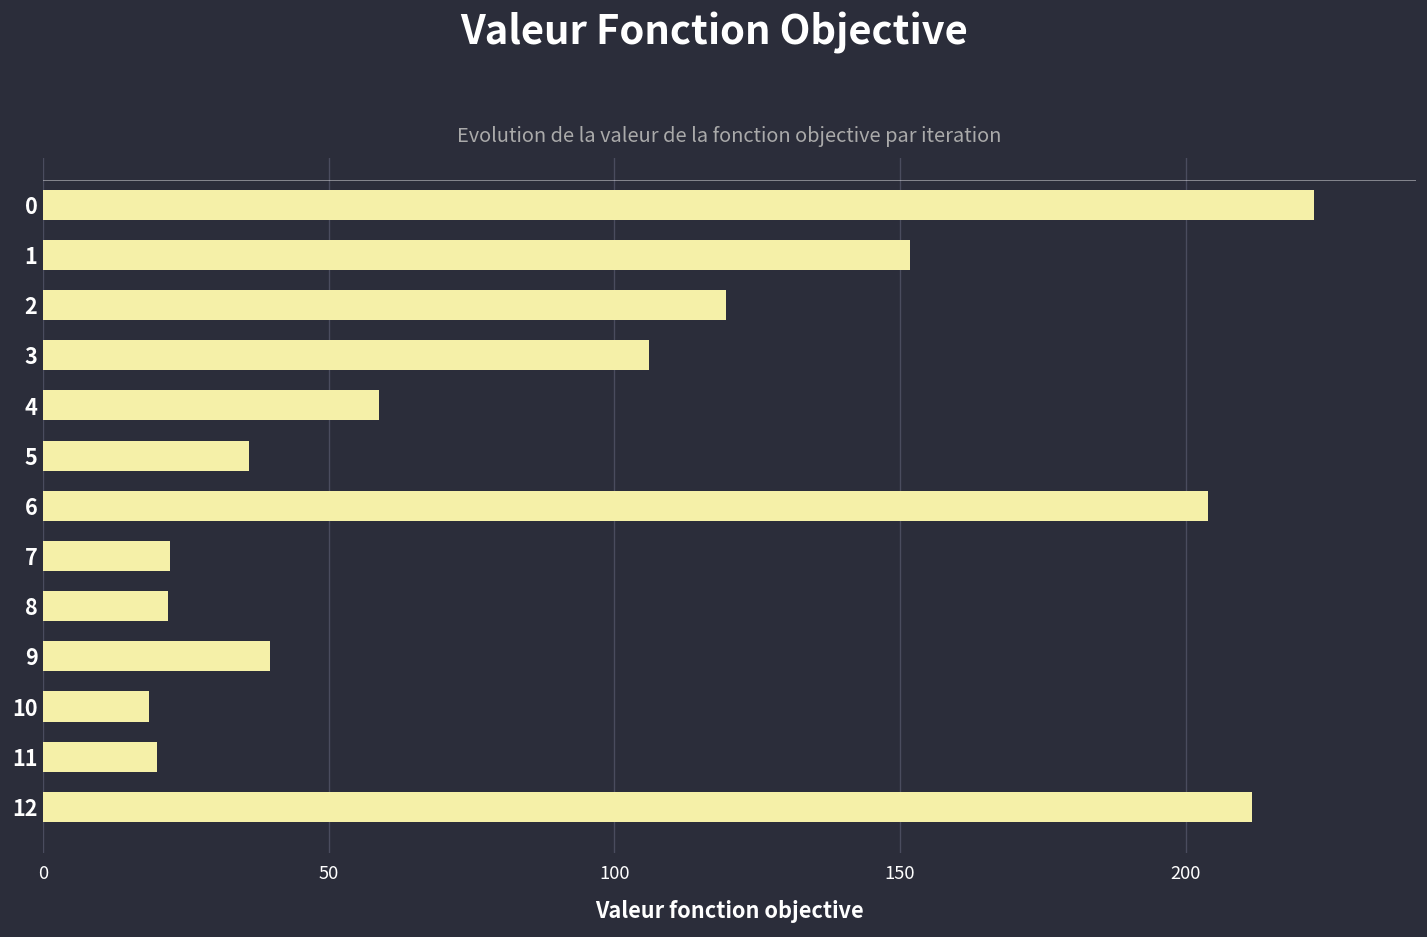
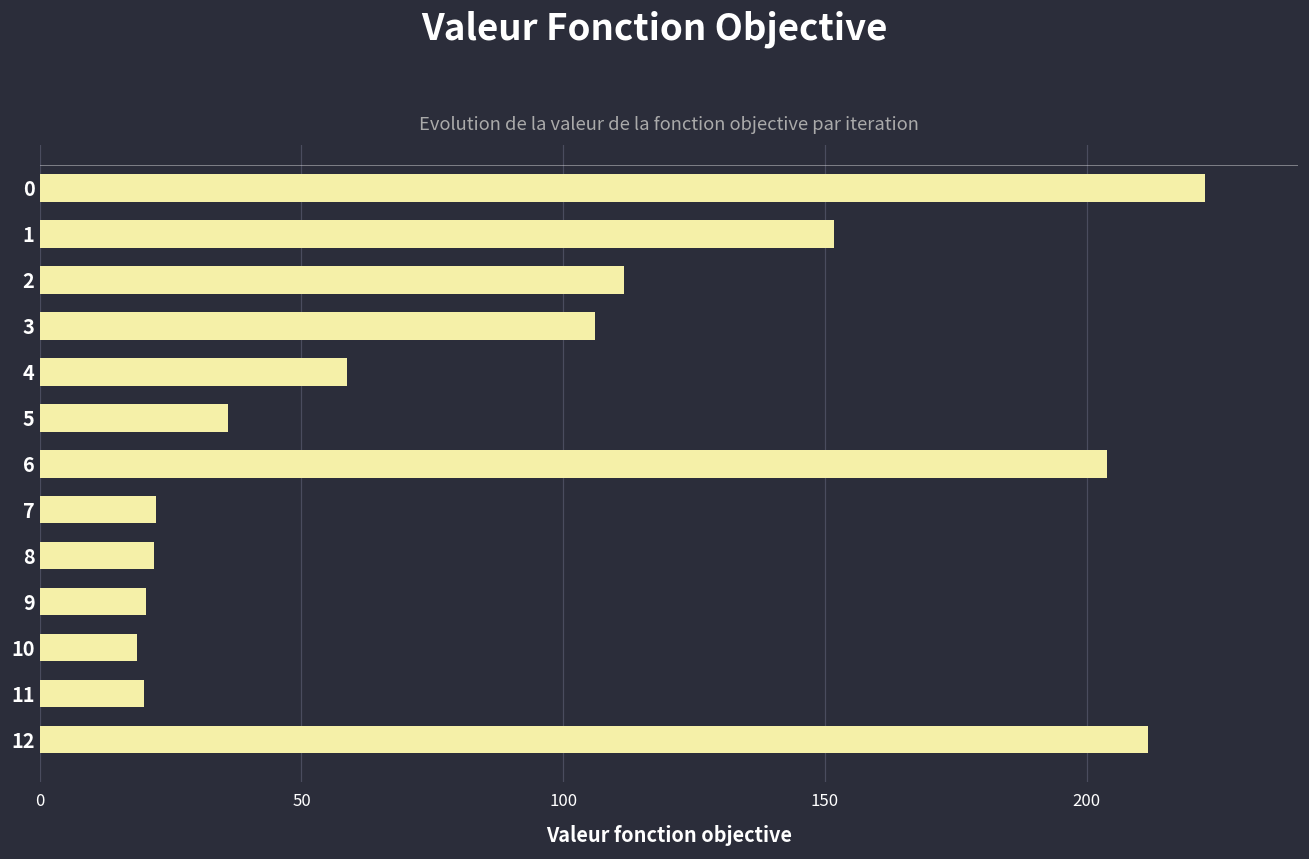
2: 120 -> 112
9: 40 -> 20
